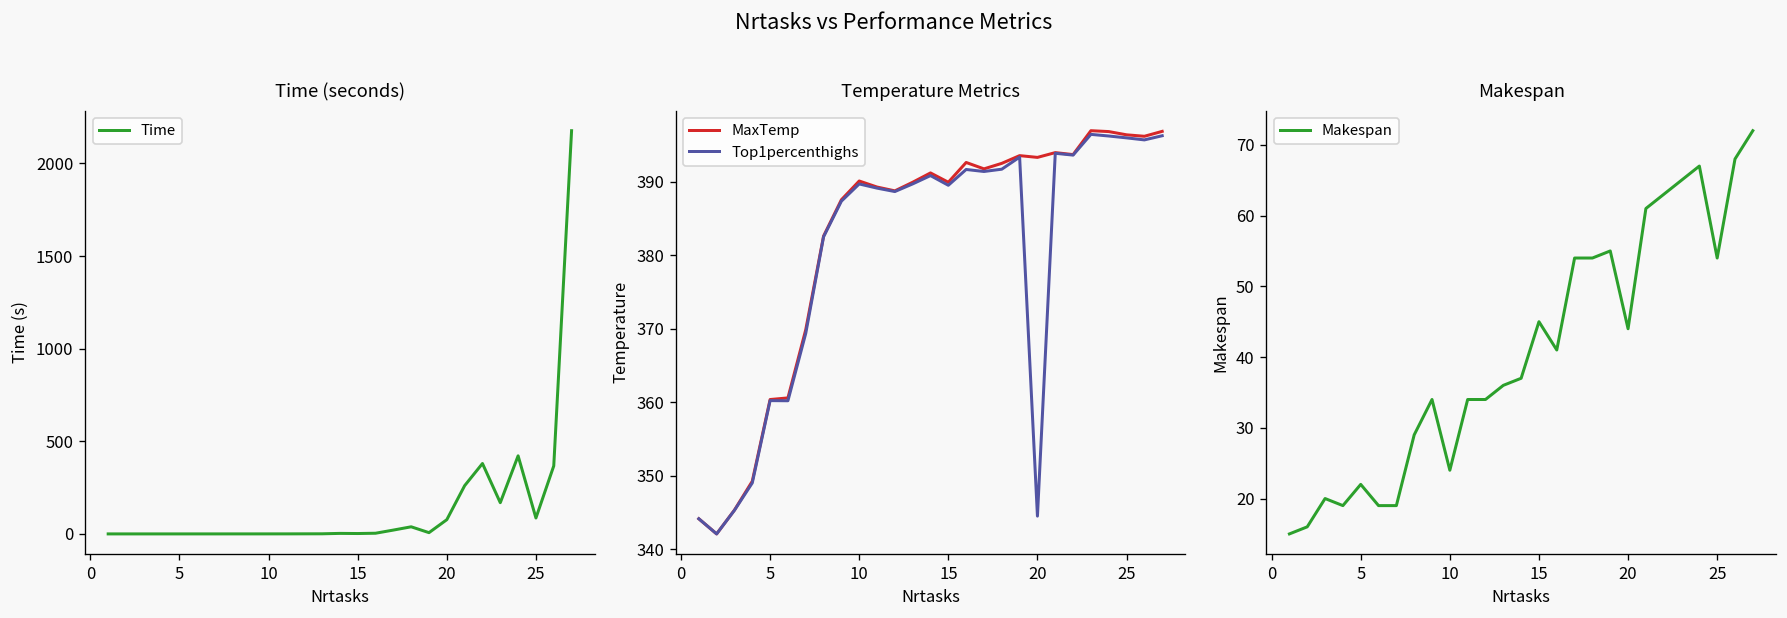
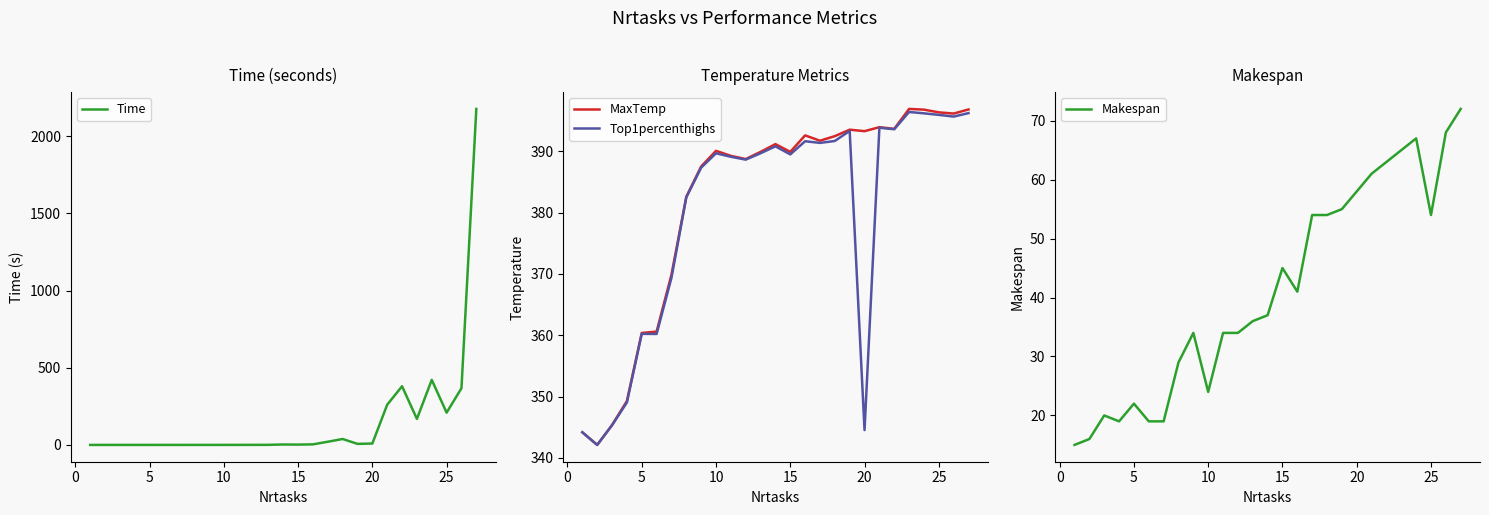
Time (seconds), 20: 80 -> 10
Time (seconds), 25: 90 -> 210
Makespan, 20: 44 -> 58
